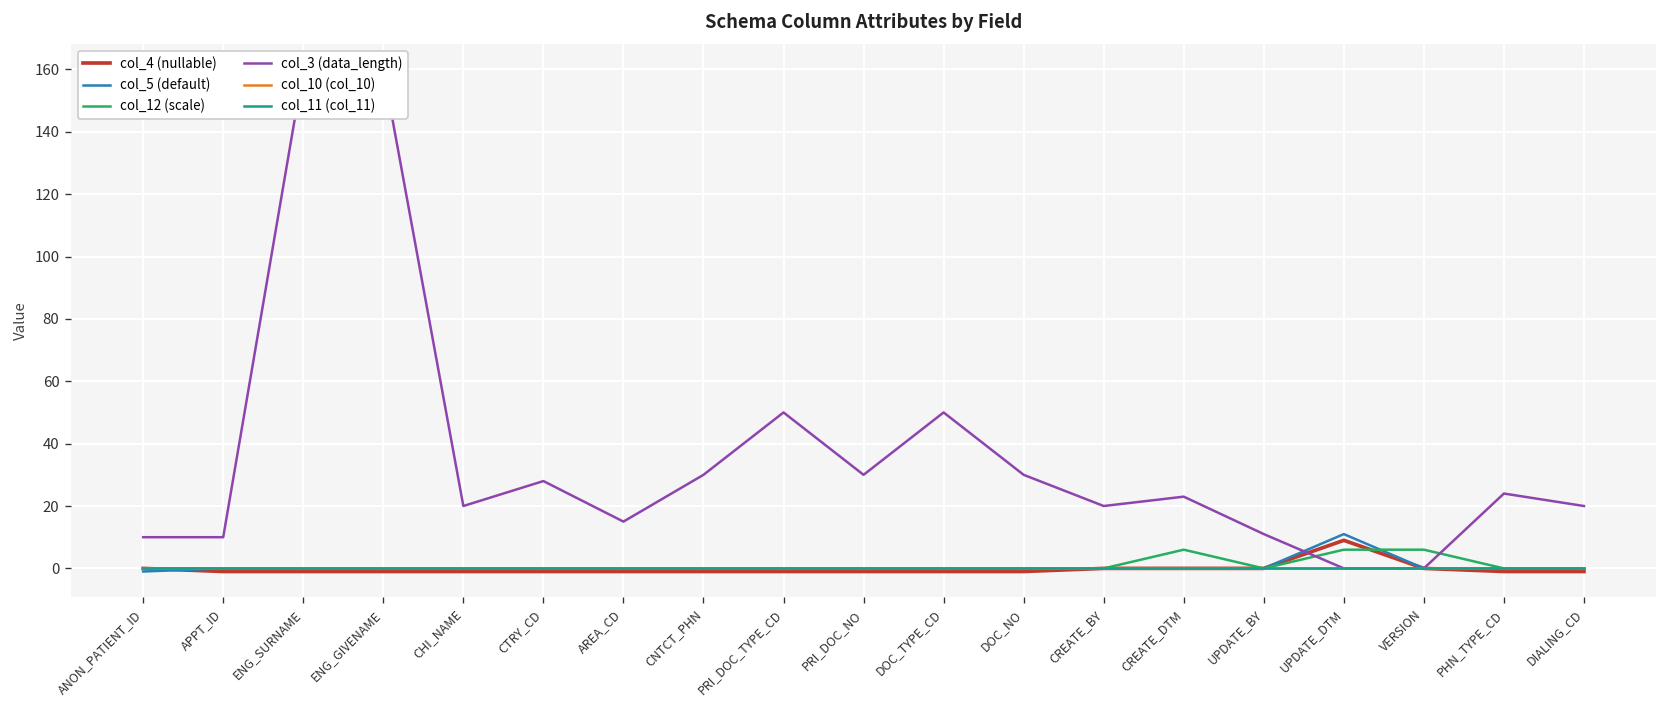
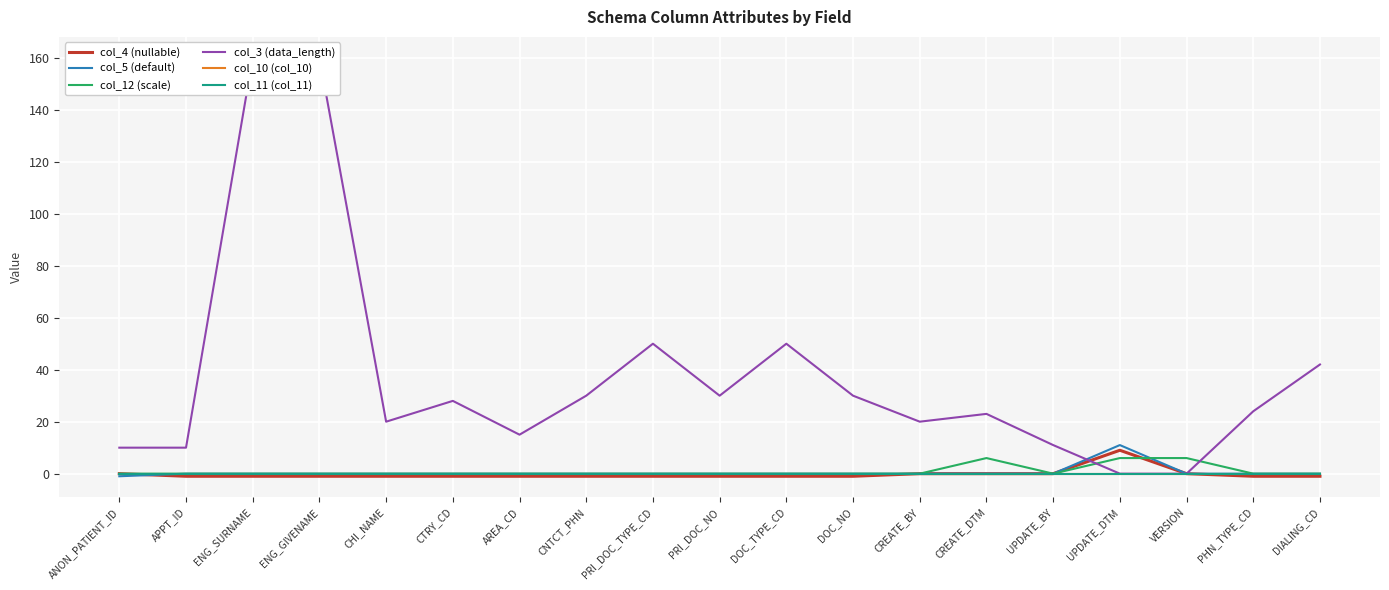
col_3 (data_length), DIALING_CD: 20 -> 42
